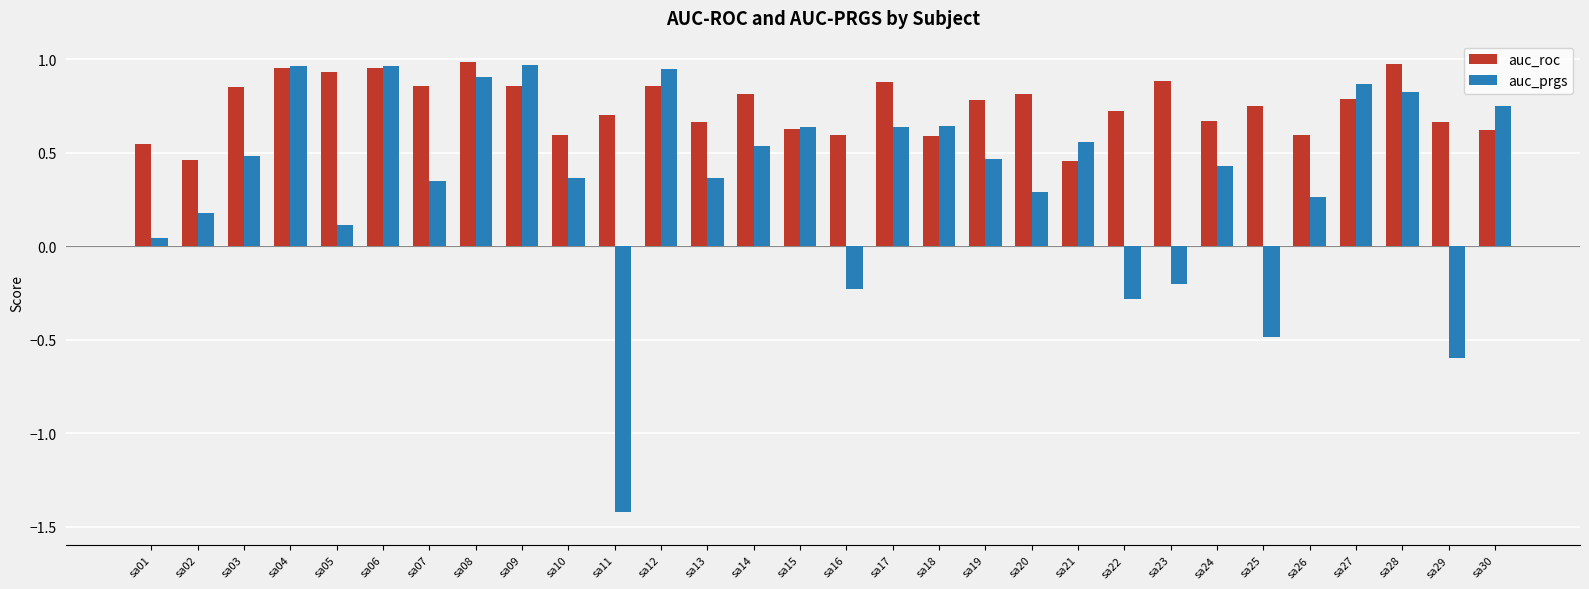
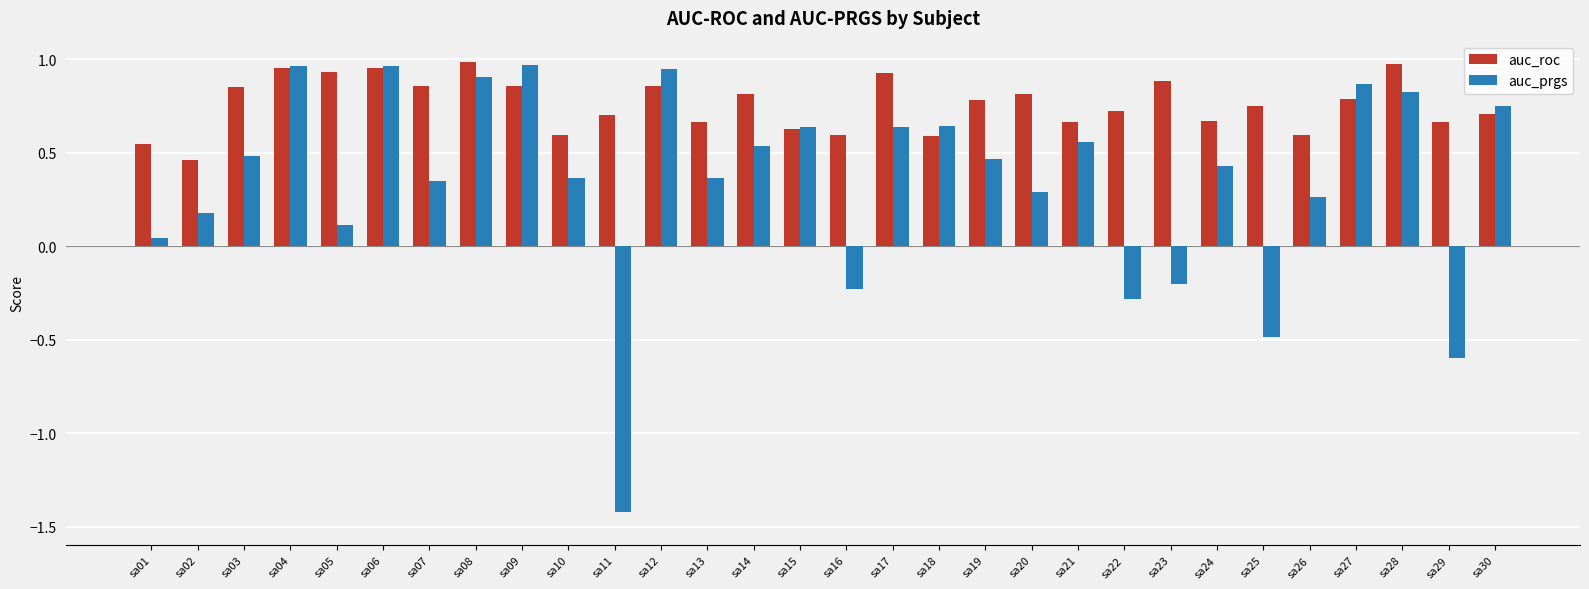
auc_roc, sa17: 0.88 -> 0.93
auc_roc, sa21: 0.46 -> 0.67
auc_roc, sa30: 0.62 -> 0.71
